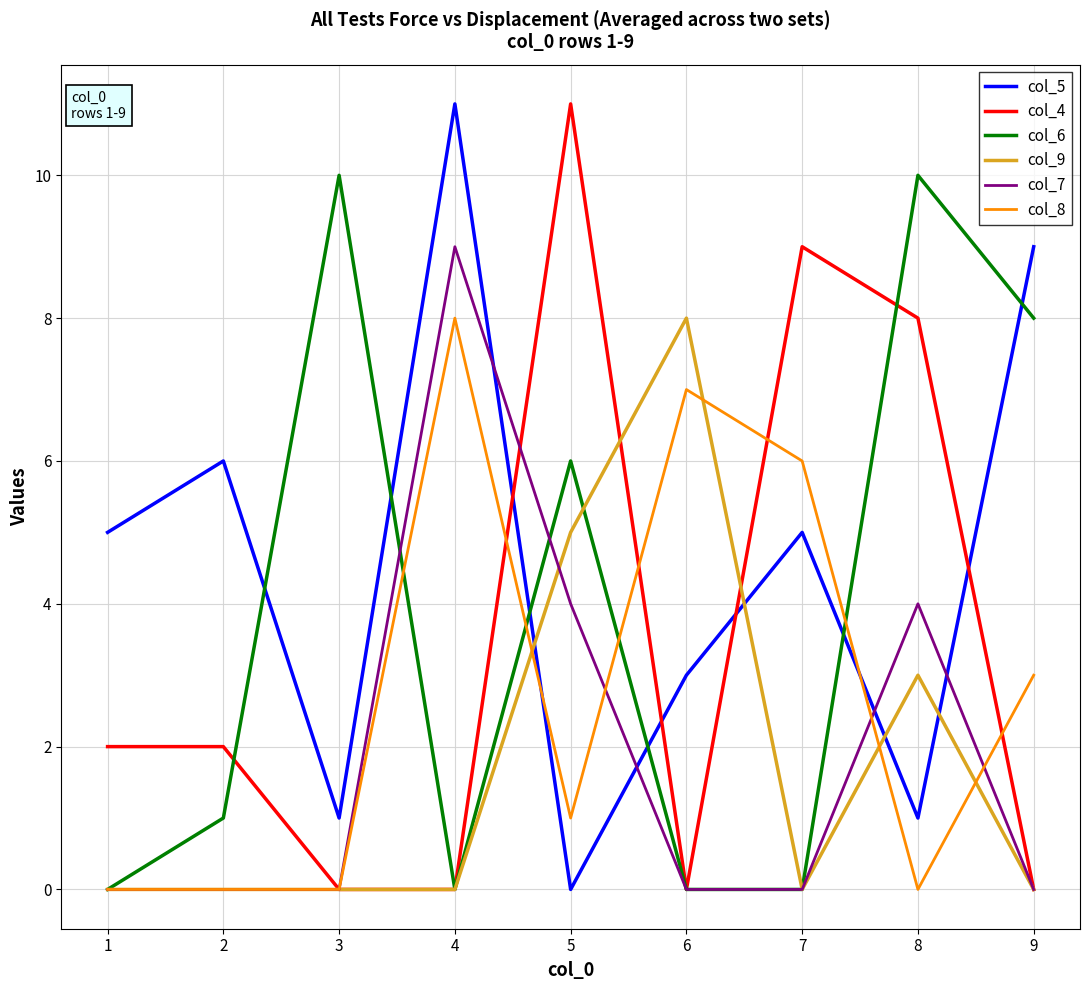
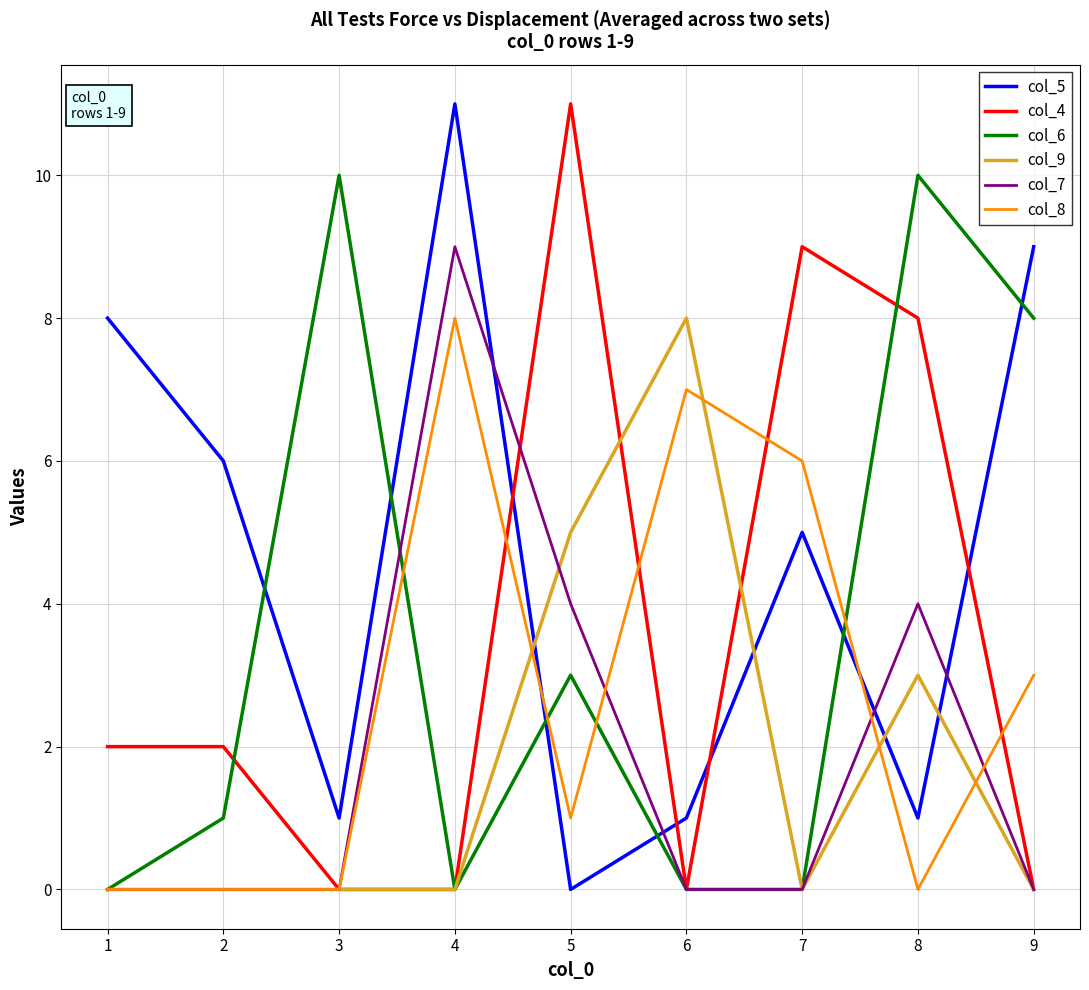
col_5, 1: 5 -> 8
col_6, 5: 6 -> 3
col_5, 6: 3 -> 1
